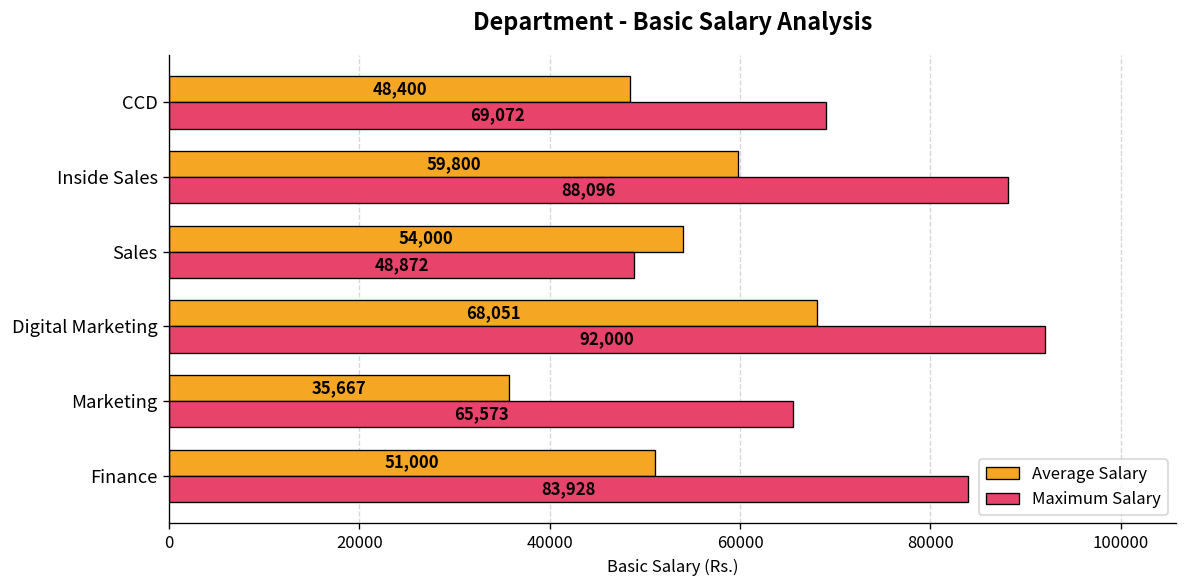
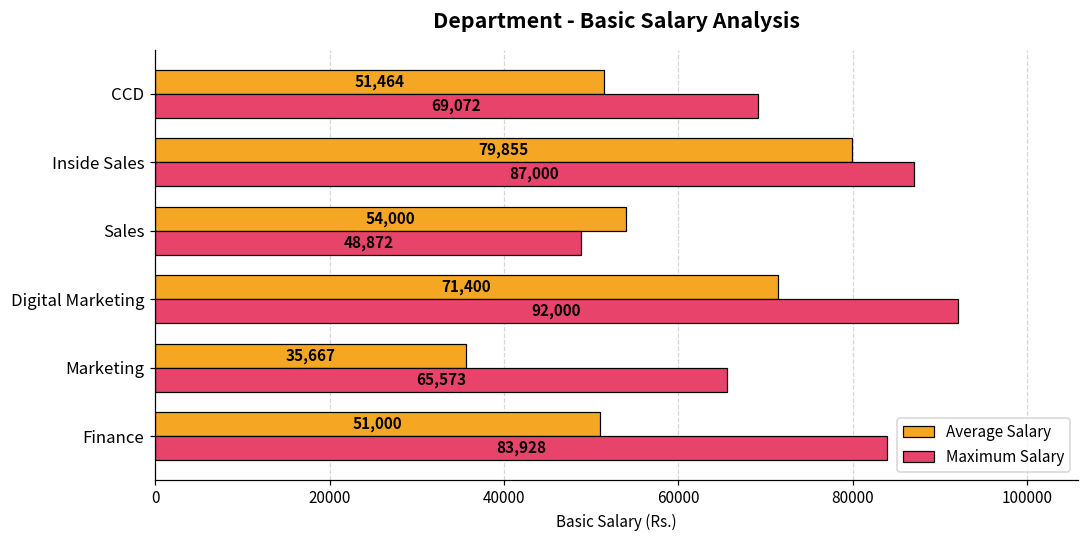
Average Salary, CCD: 48,400 -> 51,464
Average Salary, Inside Sales: 59,800 -> 79,855
Maximum Salary, Inside Sales: 88,096 -> 87,000
Average Salary, Digital Marketing: 68,051 -> 71,400
